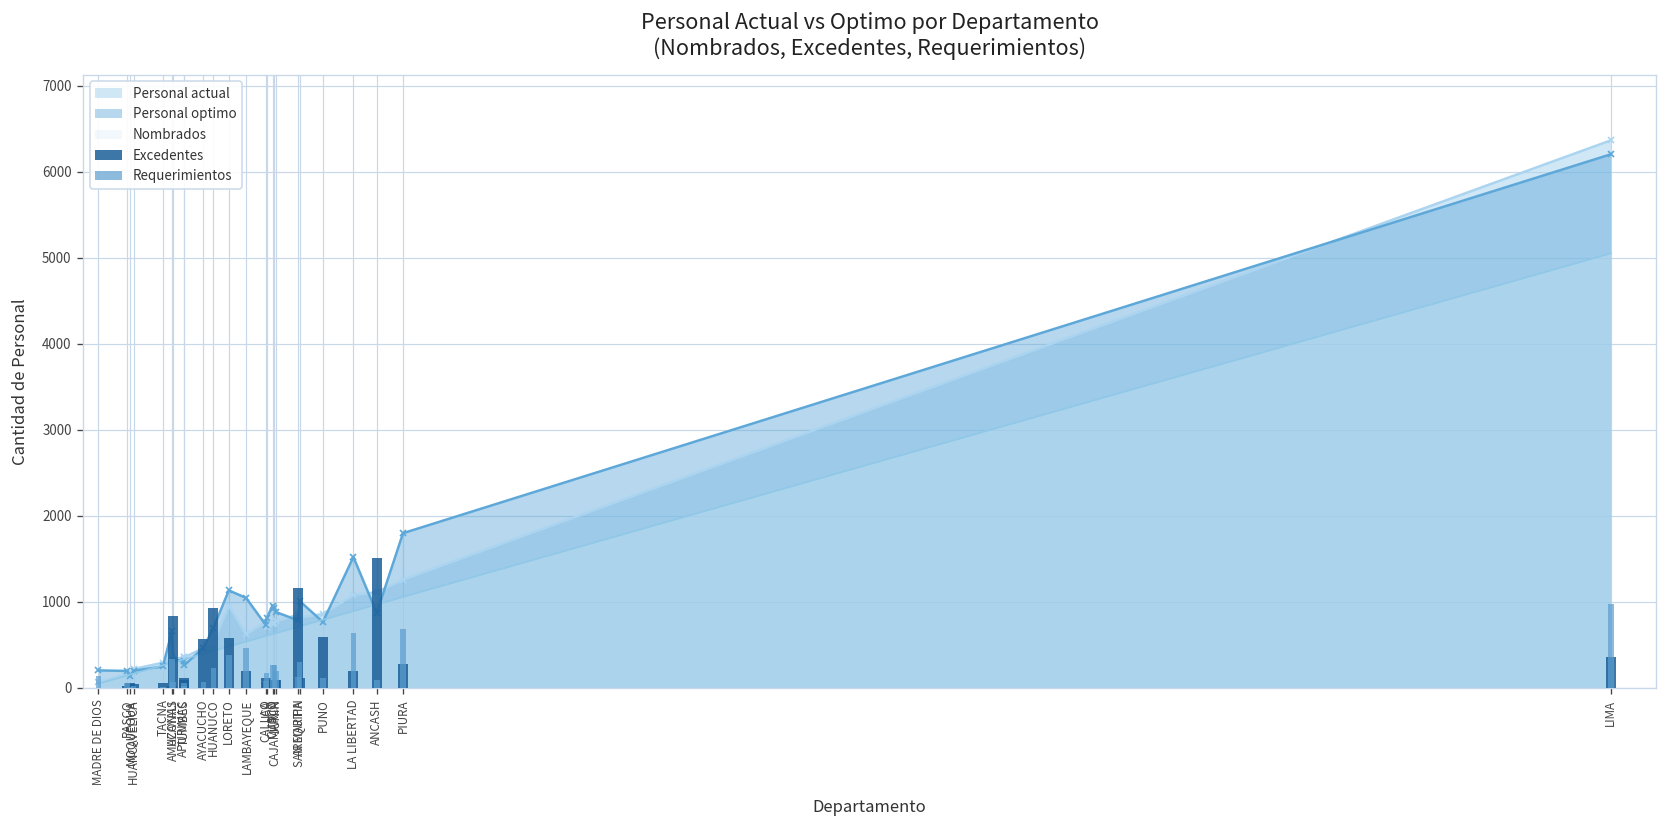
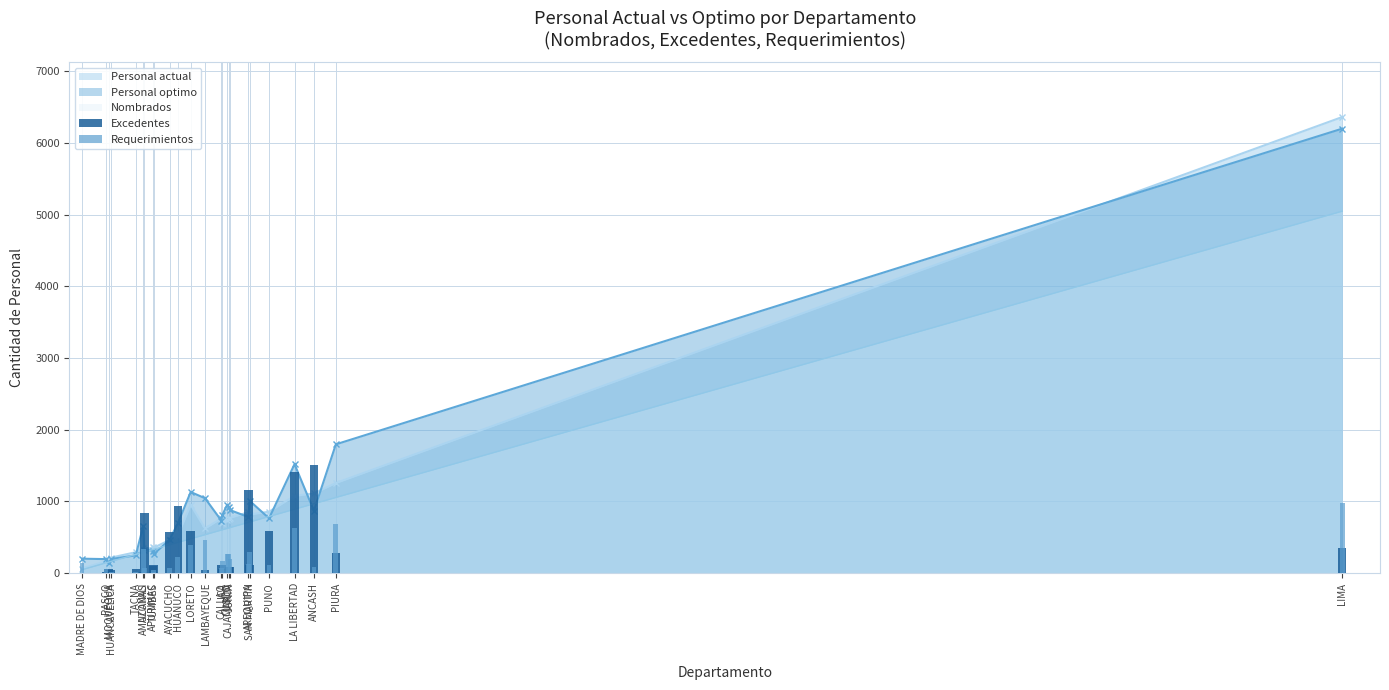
Excedentes, LAMBAYEQUE: 200 -> 0
Excedentes, LA LIBERTAD: 200 -> 1400
